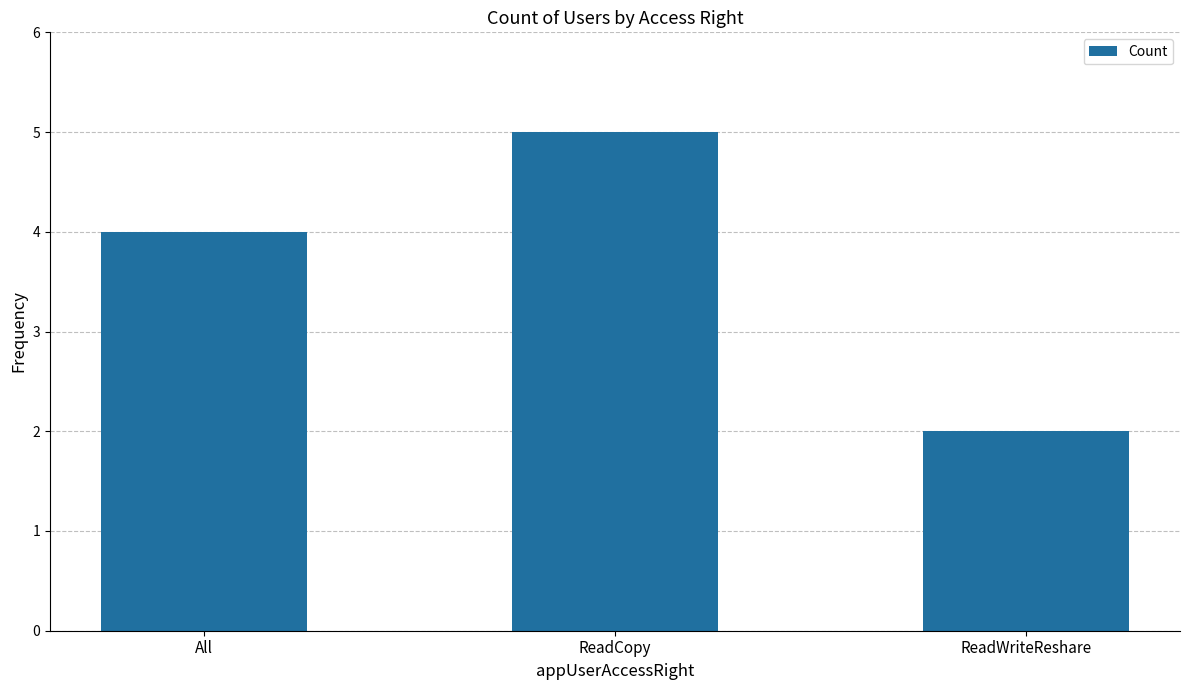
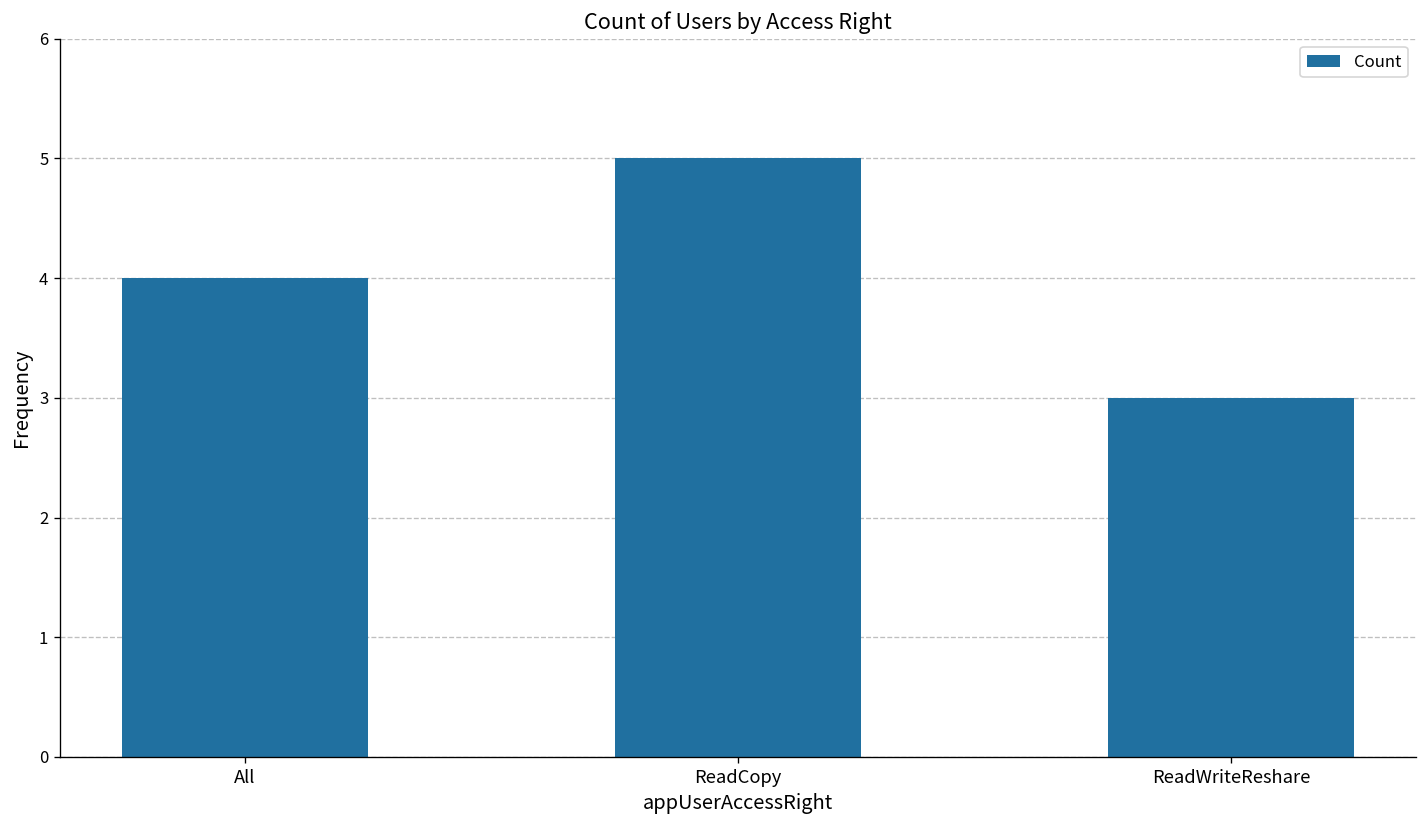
ReadWriteReshare: 2 -> 3
